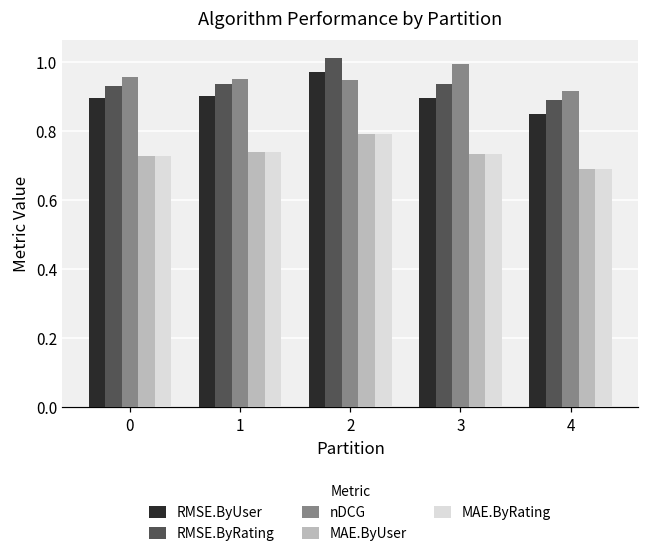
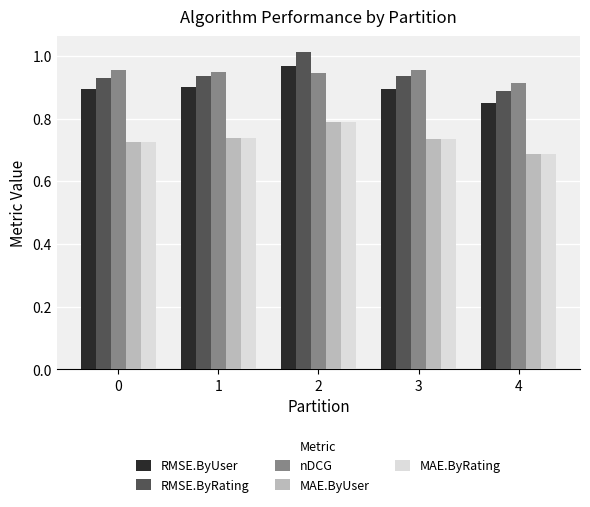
nDCG, 3: 0.99 -> 0.95
